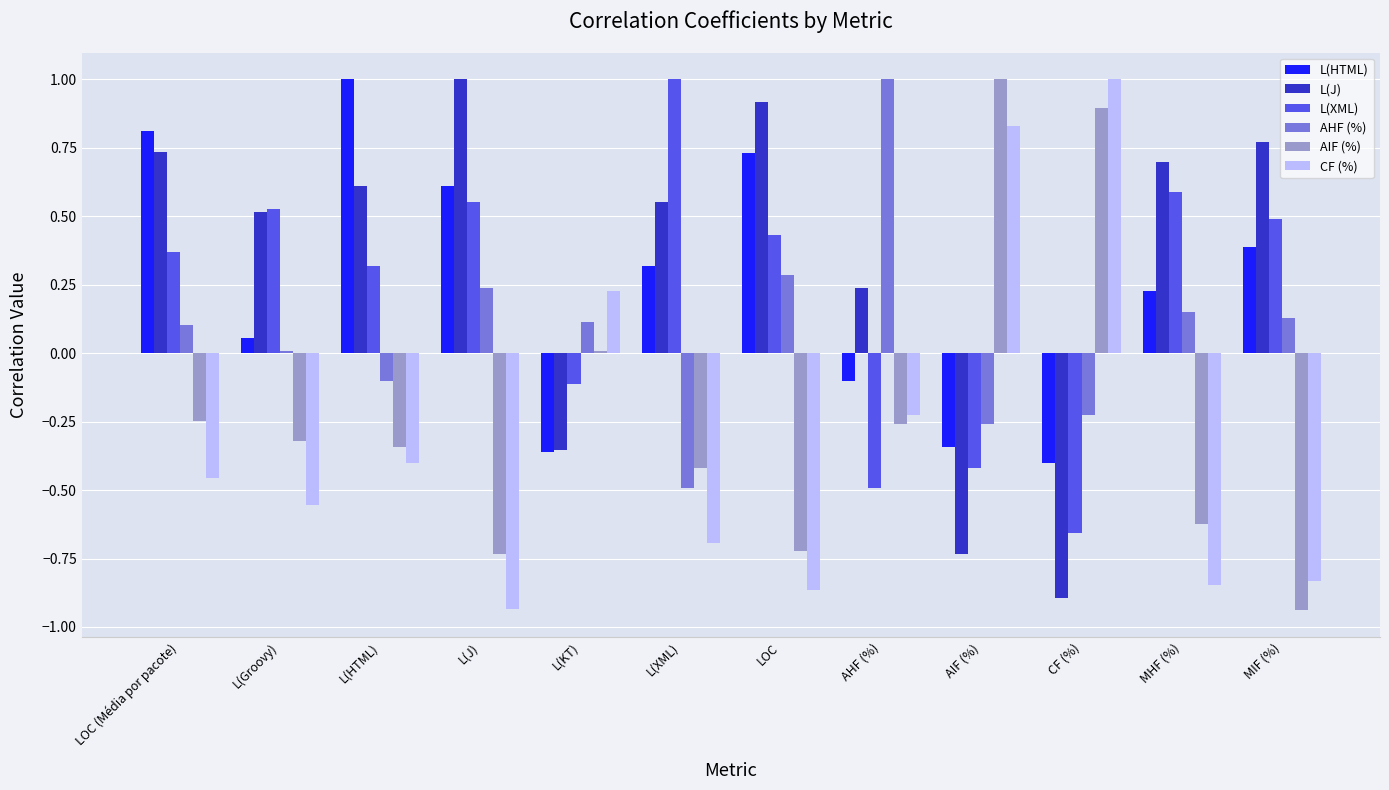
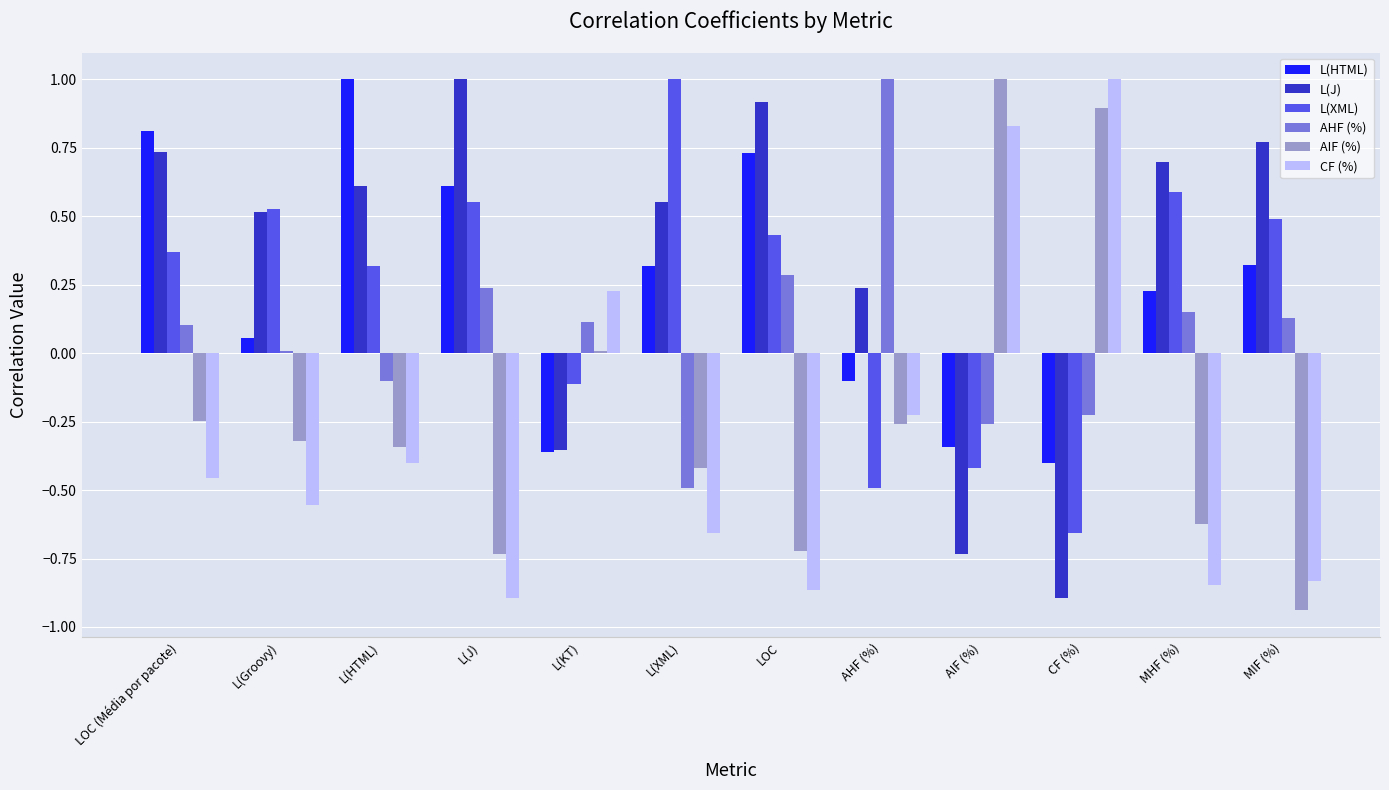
CF (%), L(J): -0.93 -> -0.89
CF (%), L(XML): -0.69 -> -0.66
L(HTML), MIF (%): 0.39 -> 0.32
